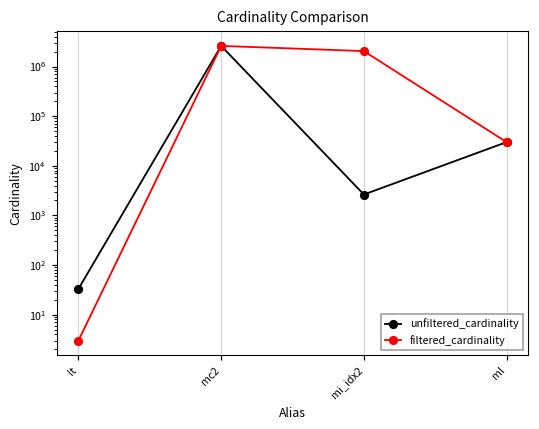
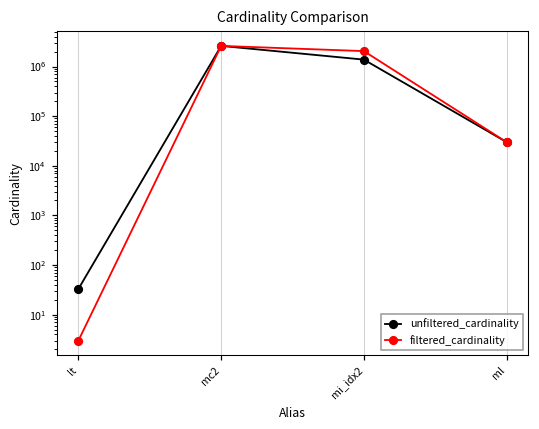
unfiltered_cardinality, mi_idx2: 3000 -> 1400000
